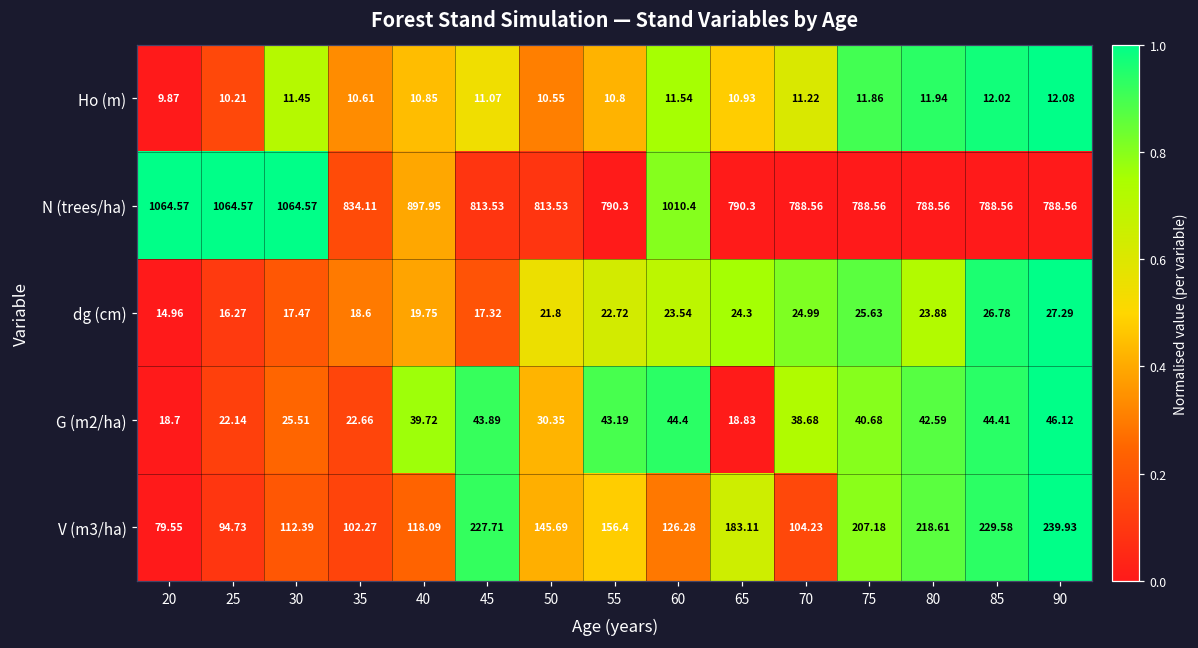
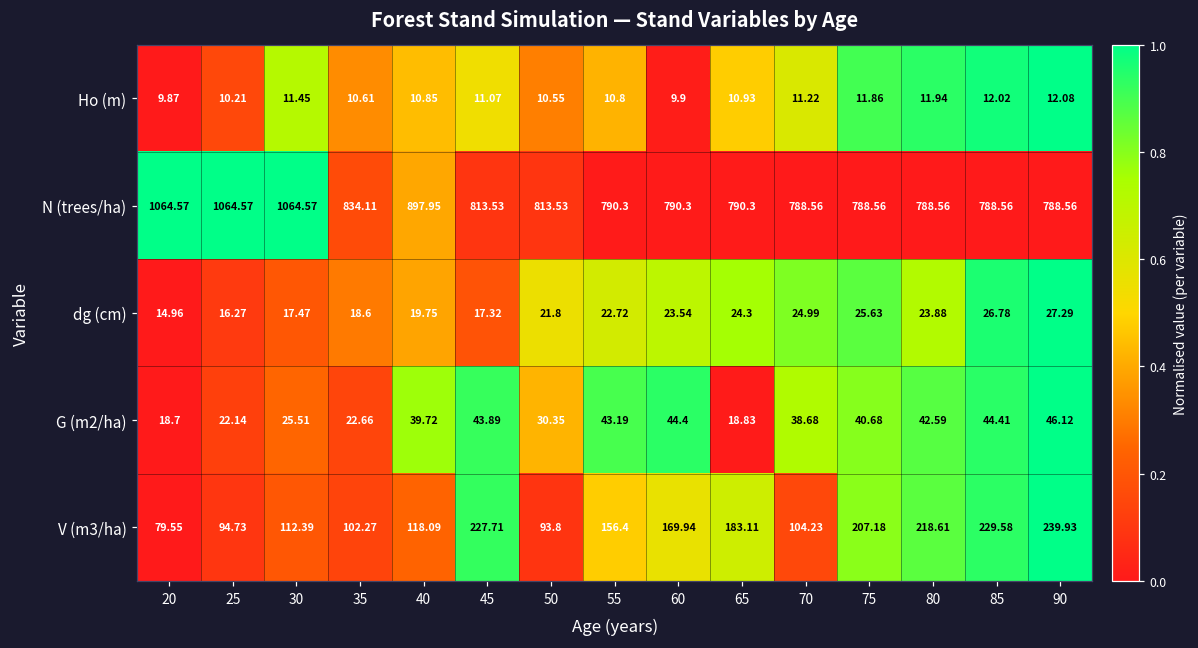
Ho (m), 60: 11.54 -> 9.9
N (trees/ha), 60: 1010.4 -> 790.3
V (m3/ha), 50: 145.69 -> 93.8
V (m3/ha), 60: 126.28 -> 169.94
